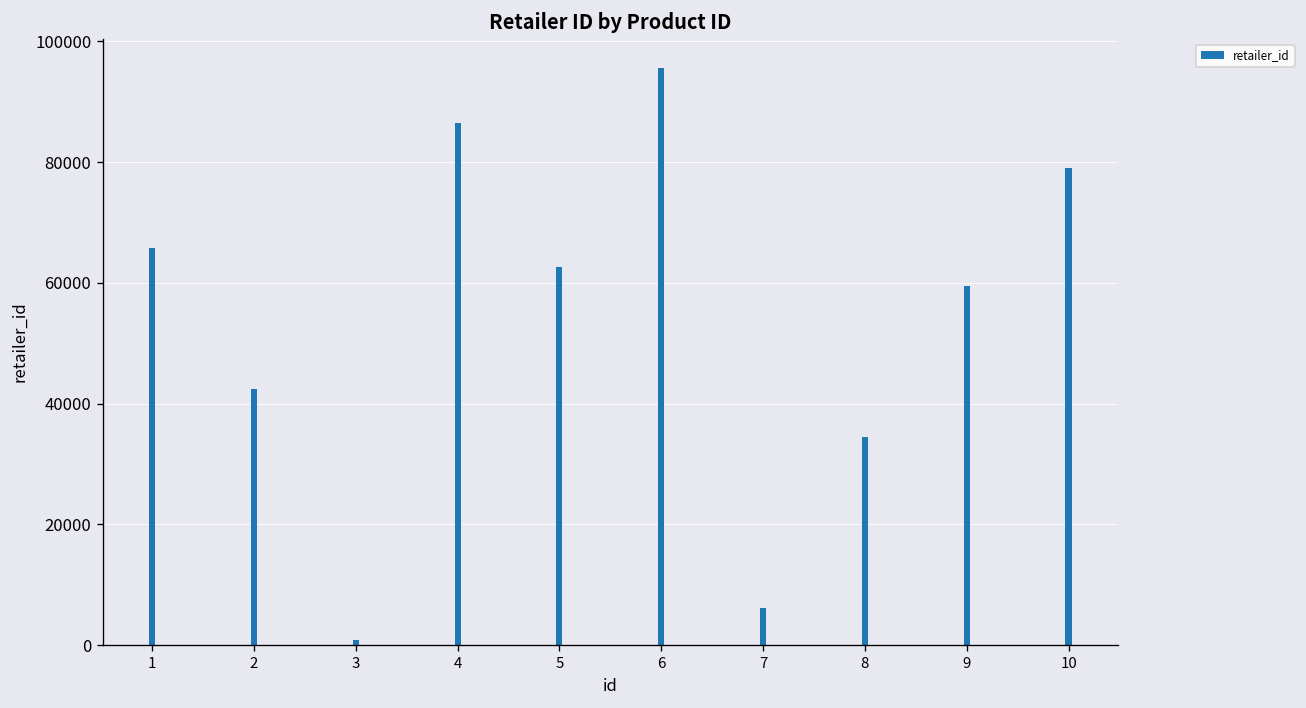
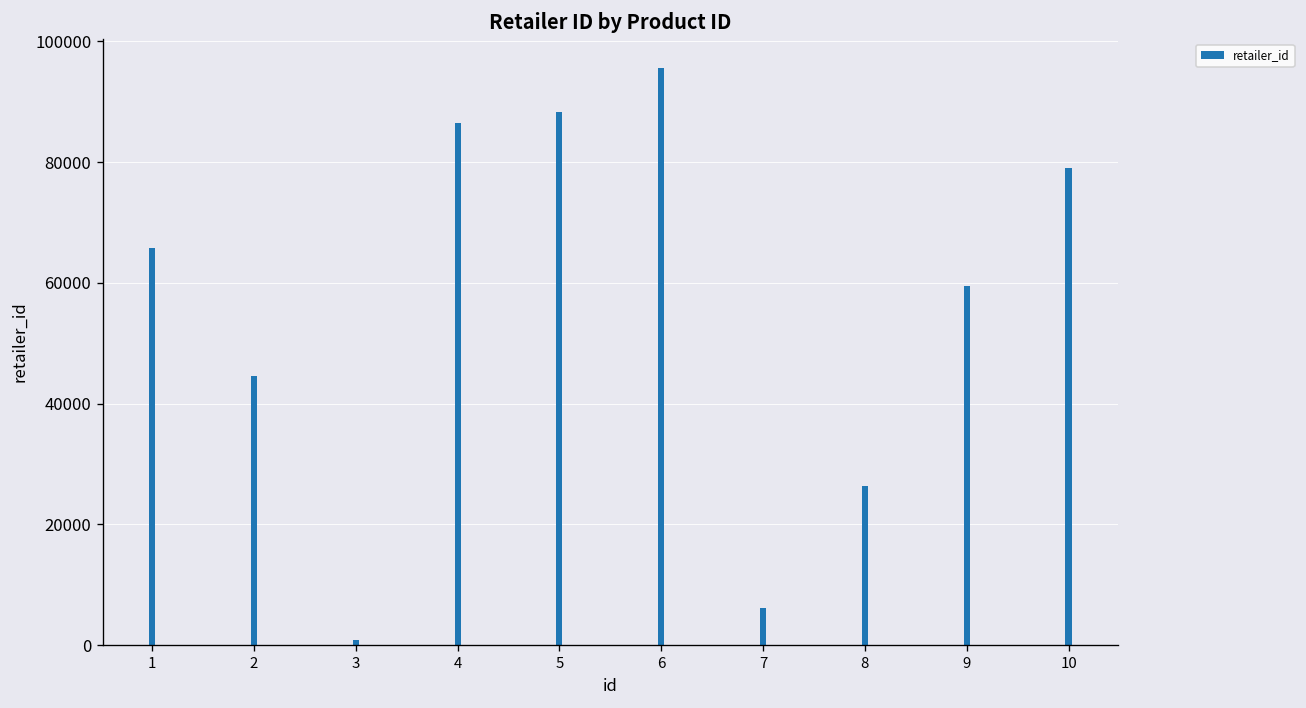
2: 42000 -> 45000
5: 63000 -> 88000
8: 34000 -> 26000
